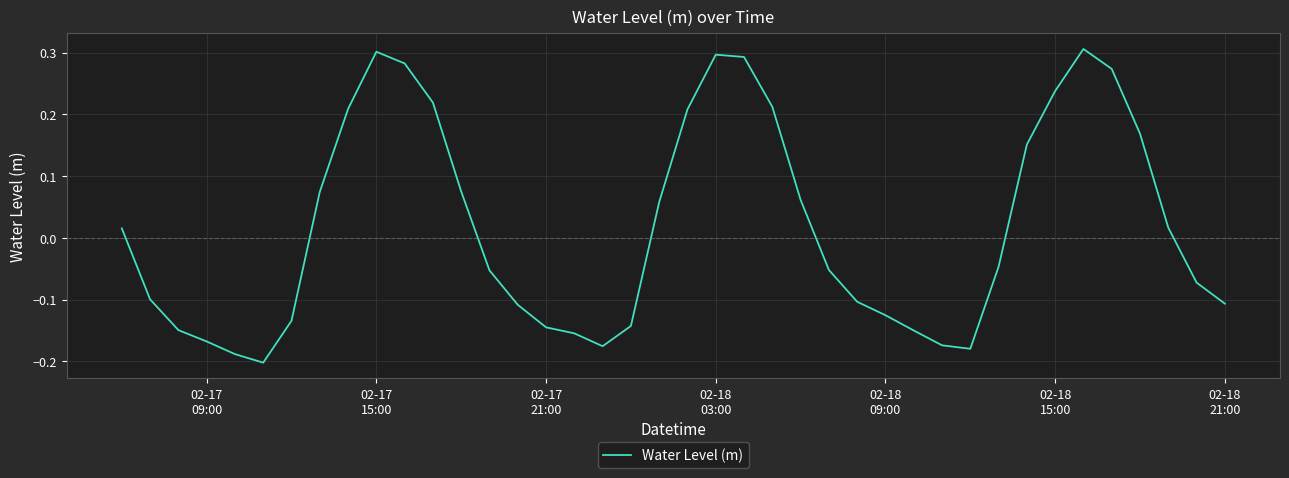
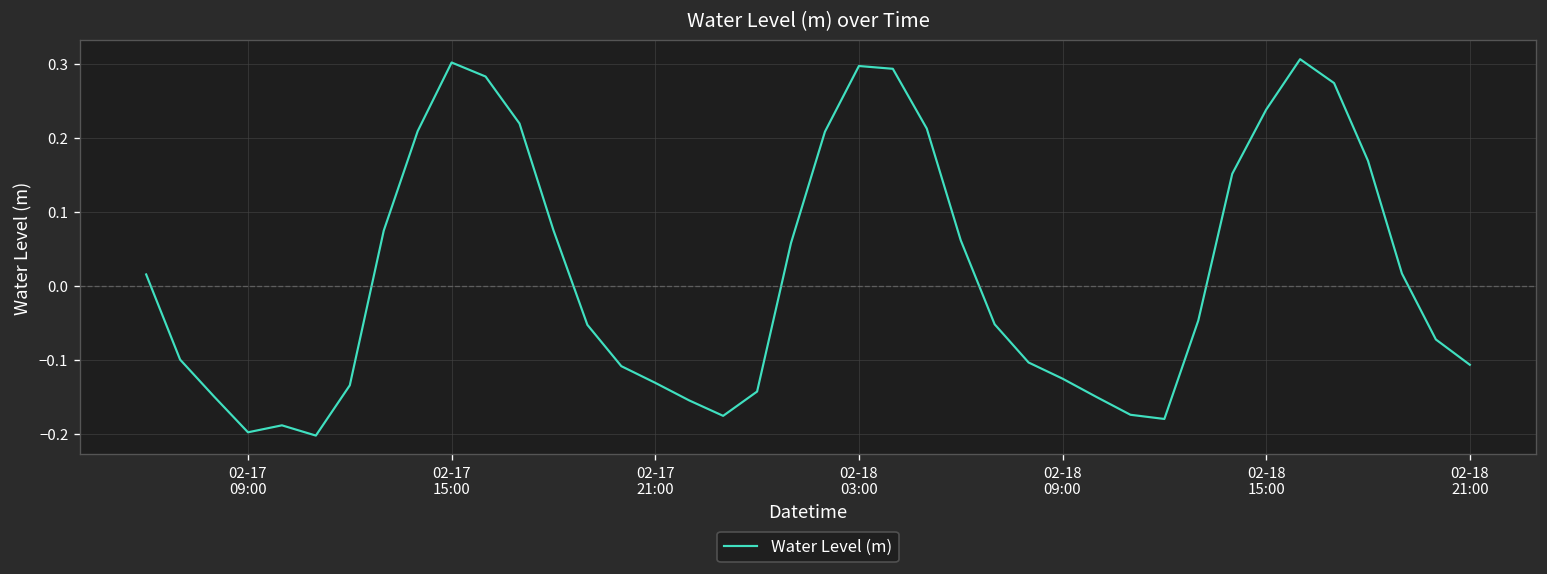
02-17 09:00: -0.17 -> -0.20
02-17 21:00: -0.14 -> -0.13
